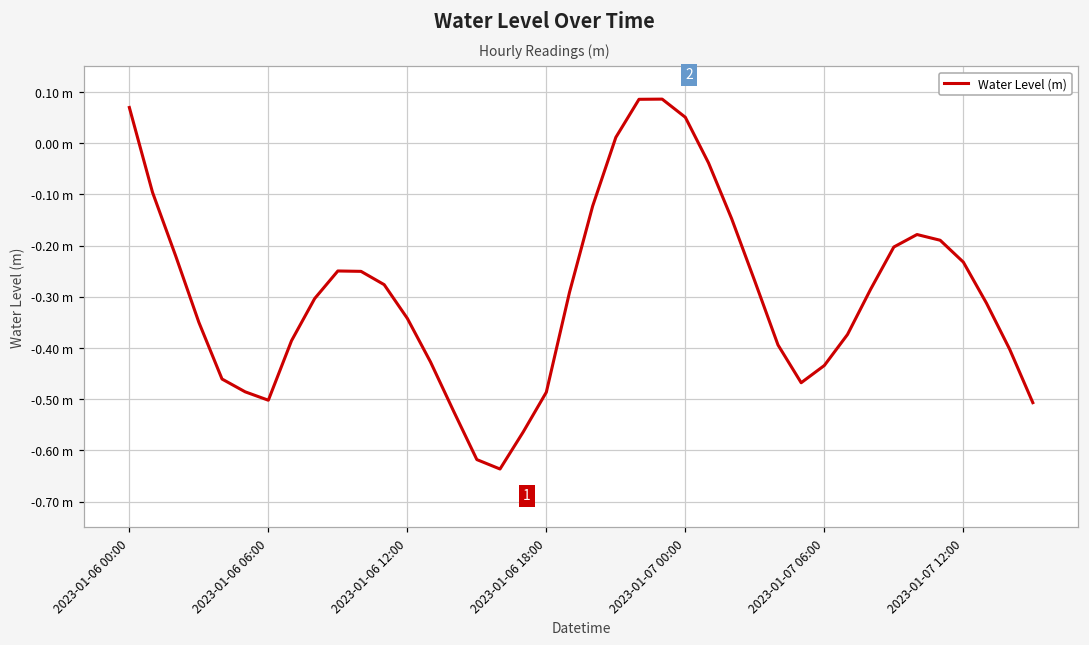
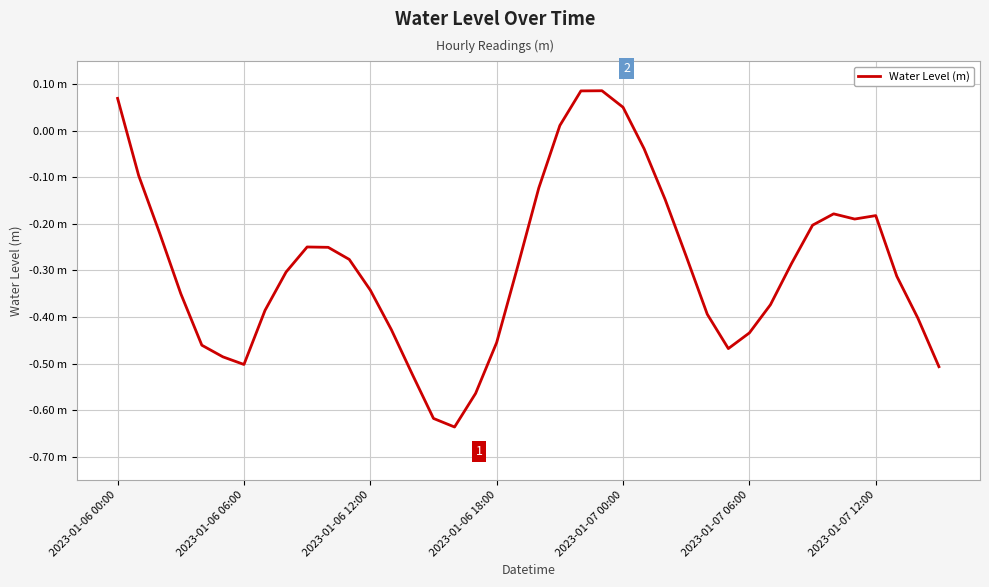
2023-01-06 18:00: -0.49 m -> -0.45 m
2023-01-07 12:00: -0.23 m -> -0.18 m
